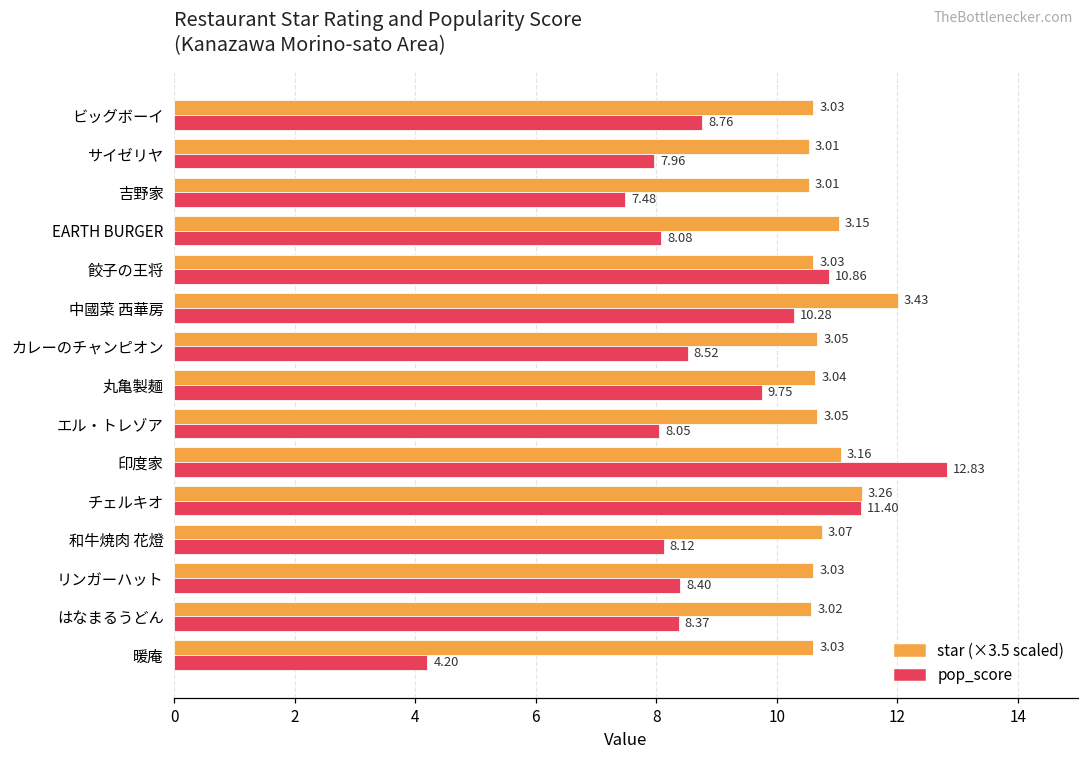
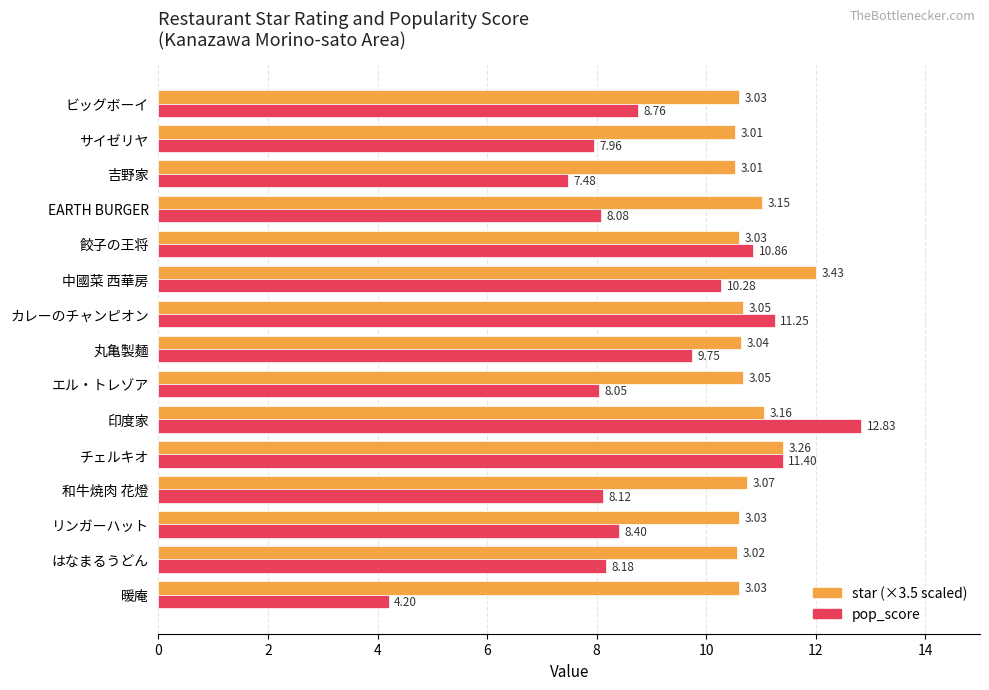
pop_score, カレーのチャンピオン: 8.52 -> 11.25
pop_score, はなまるうどん: 8.37 -> 8.18
